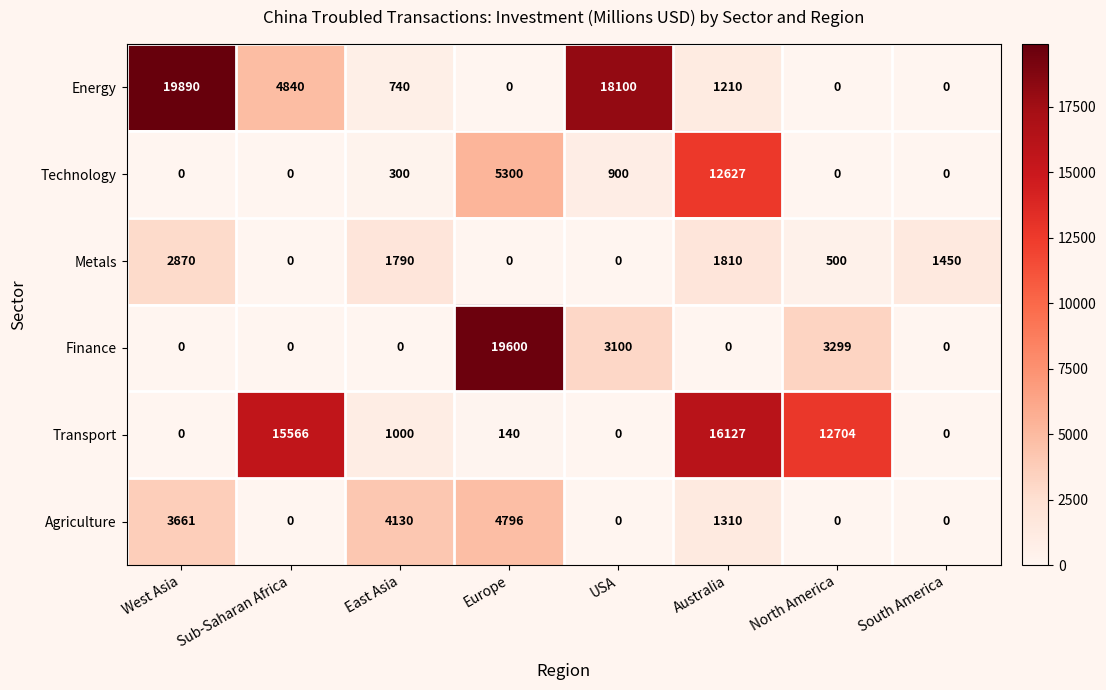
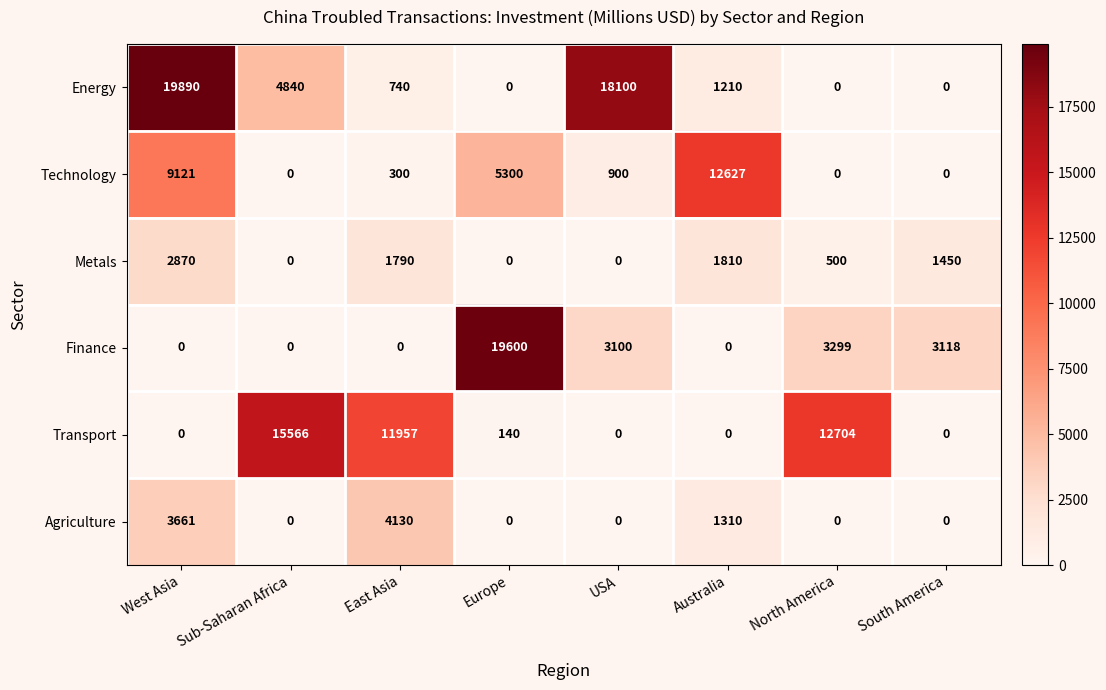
Technology, West Asia: 0 -> 9121
Finance, South America: 0 -> 3118
Transport, East Asia: 1000 -> 11957
Transport, Australia: 16127 -> 0
Agriculture, Europe: 4796 -> 0
